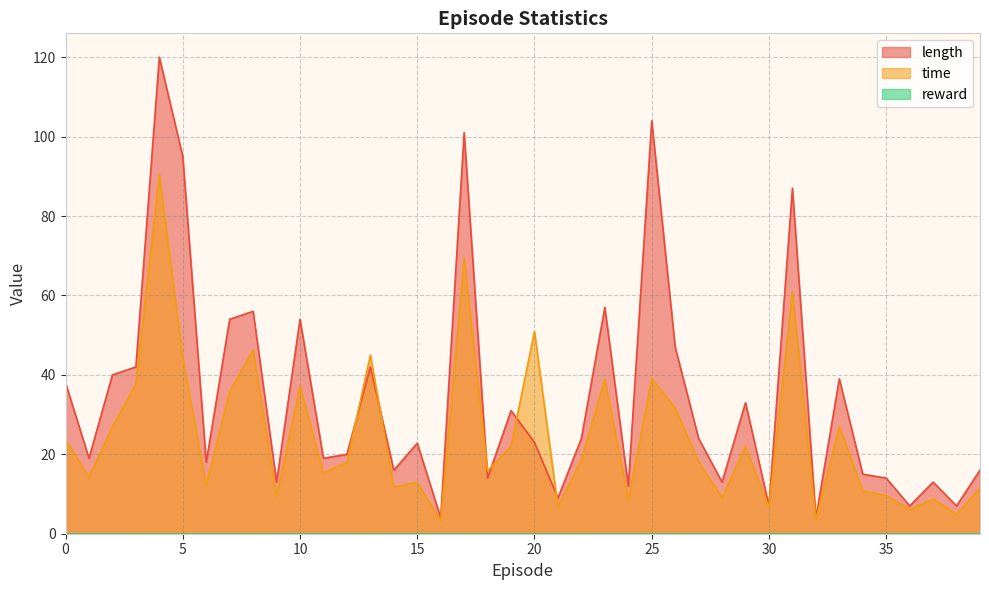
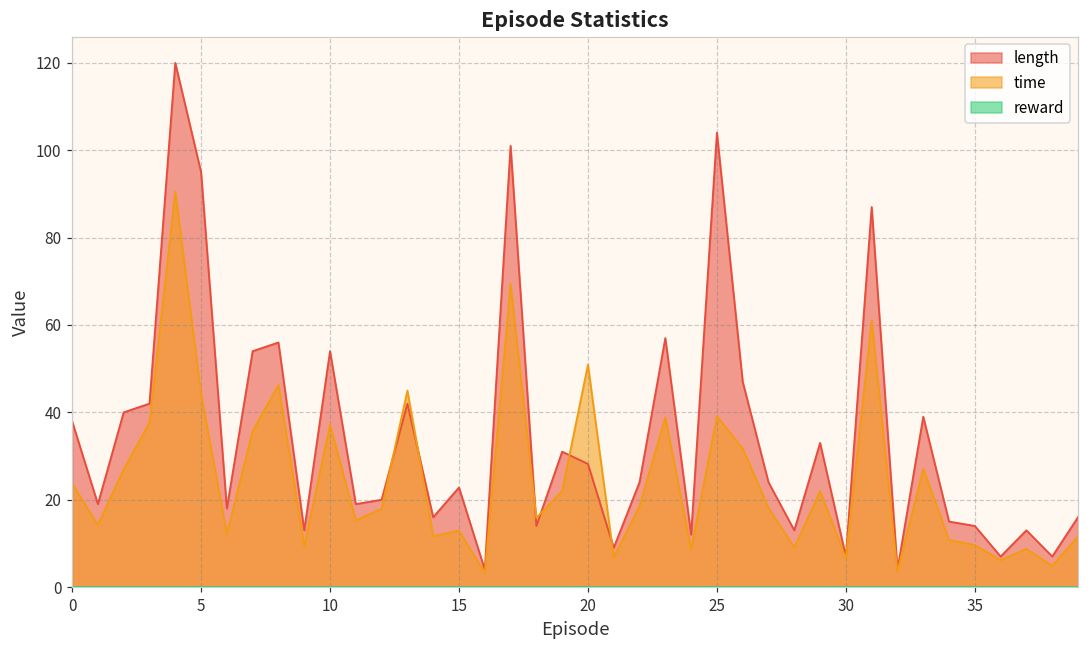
length, 20: 23 -> 28
